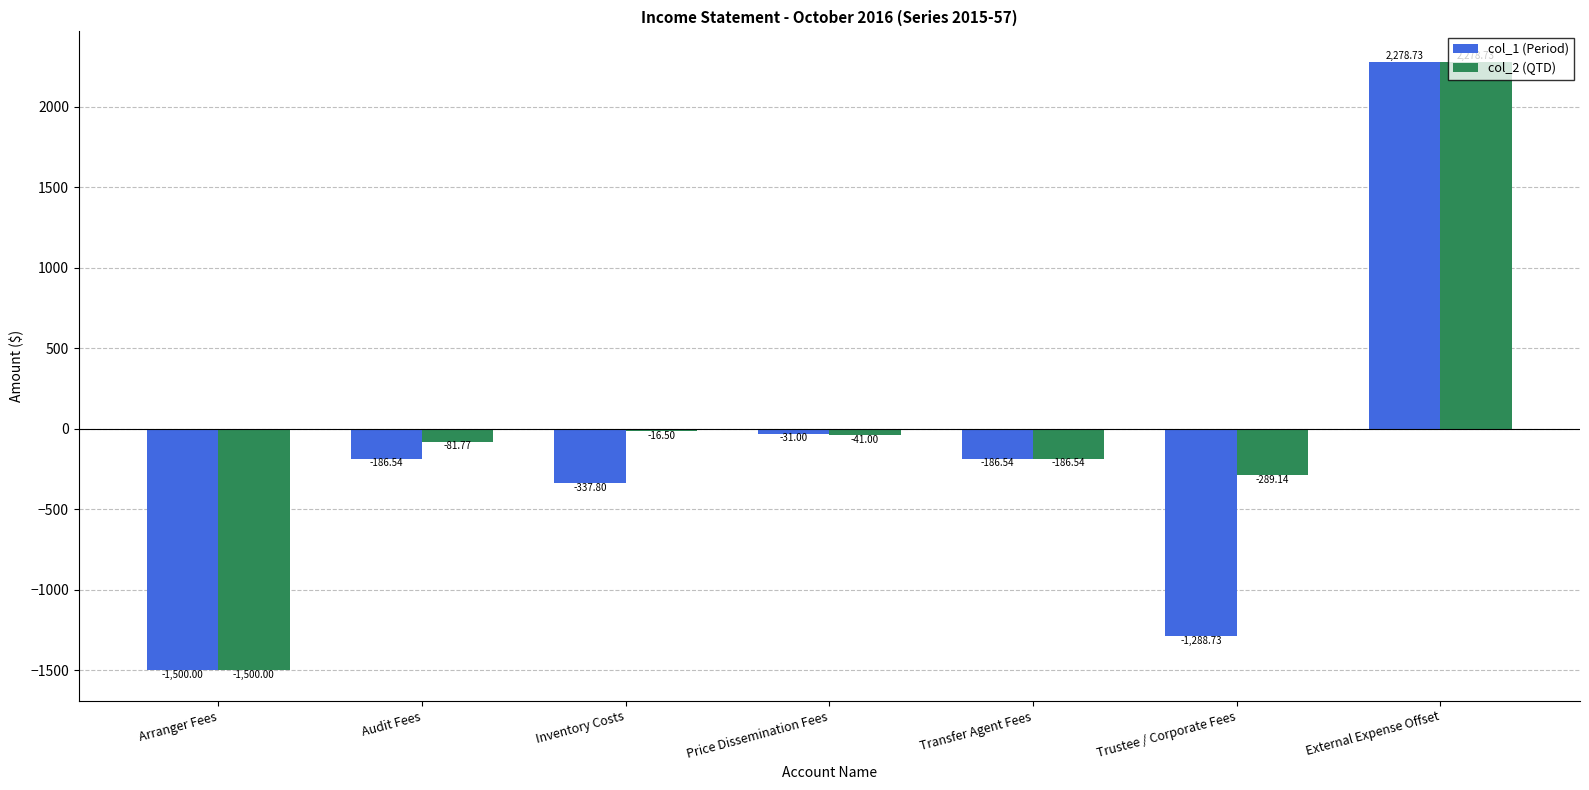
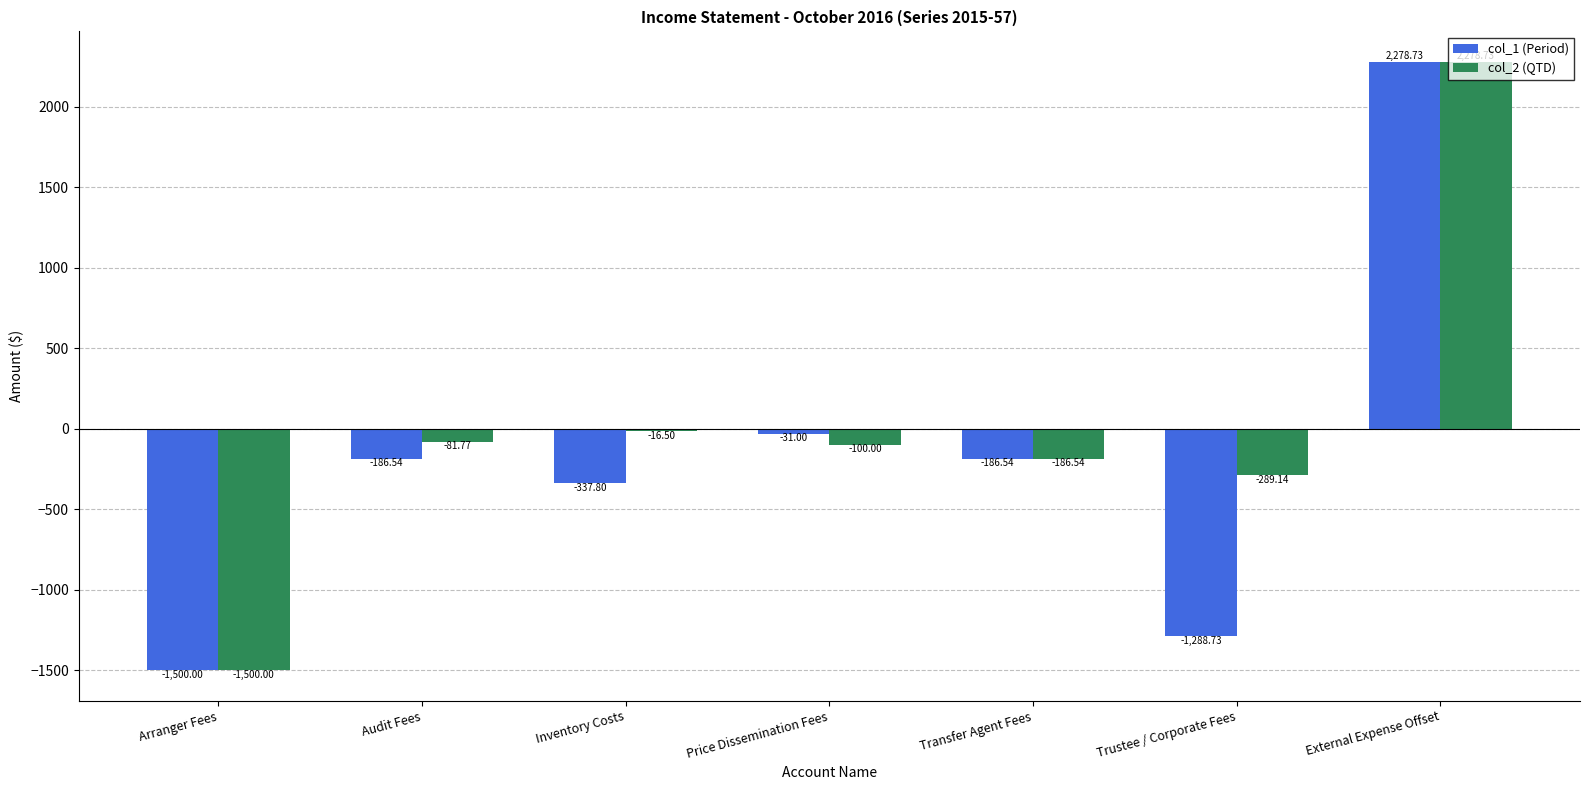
col_2 (QTD), Price Dissemination Fees: -41.00 -> -100.00
